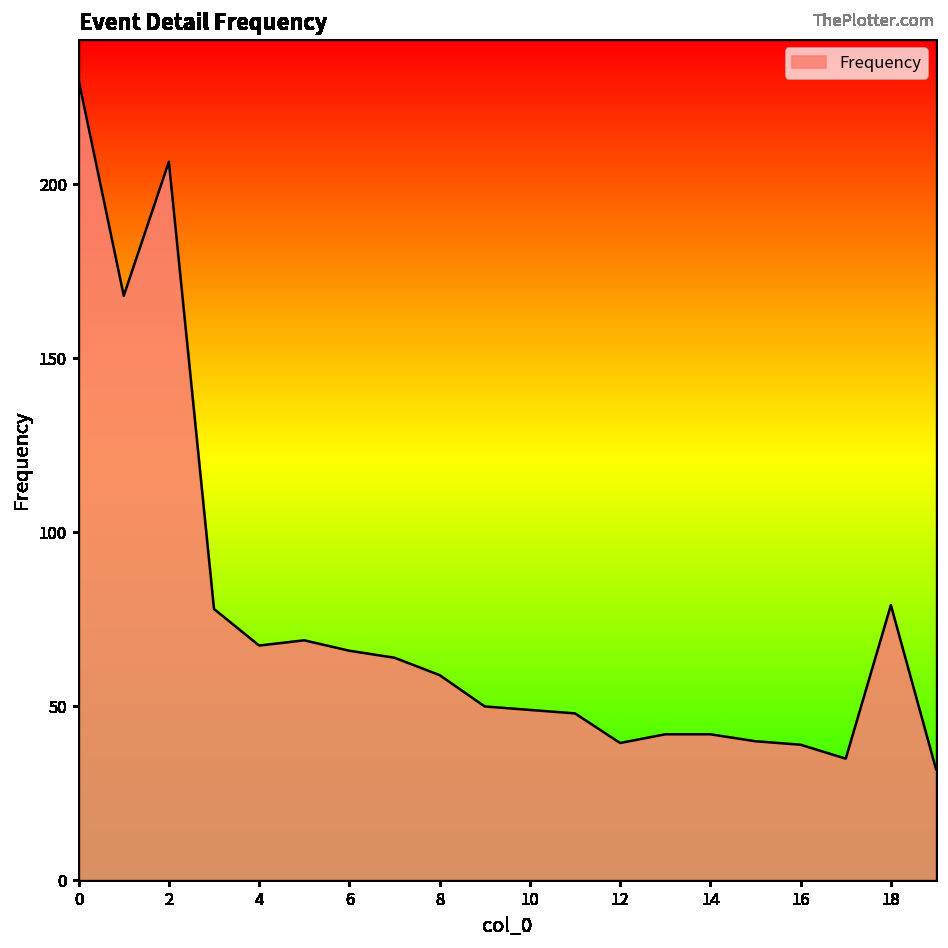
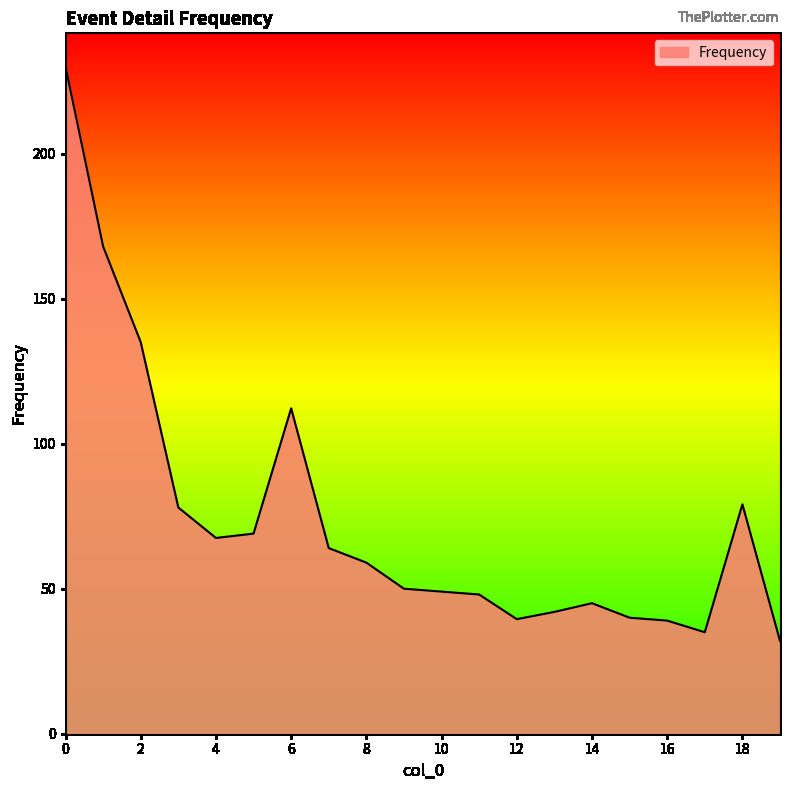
2: 207 -> 135
6: 66 -> 112
14: 42 -> 45
